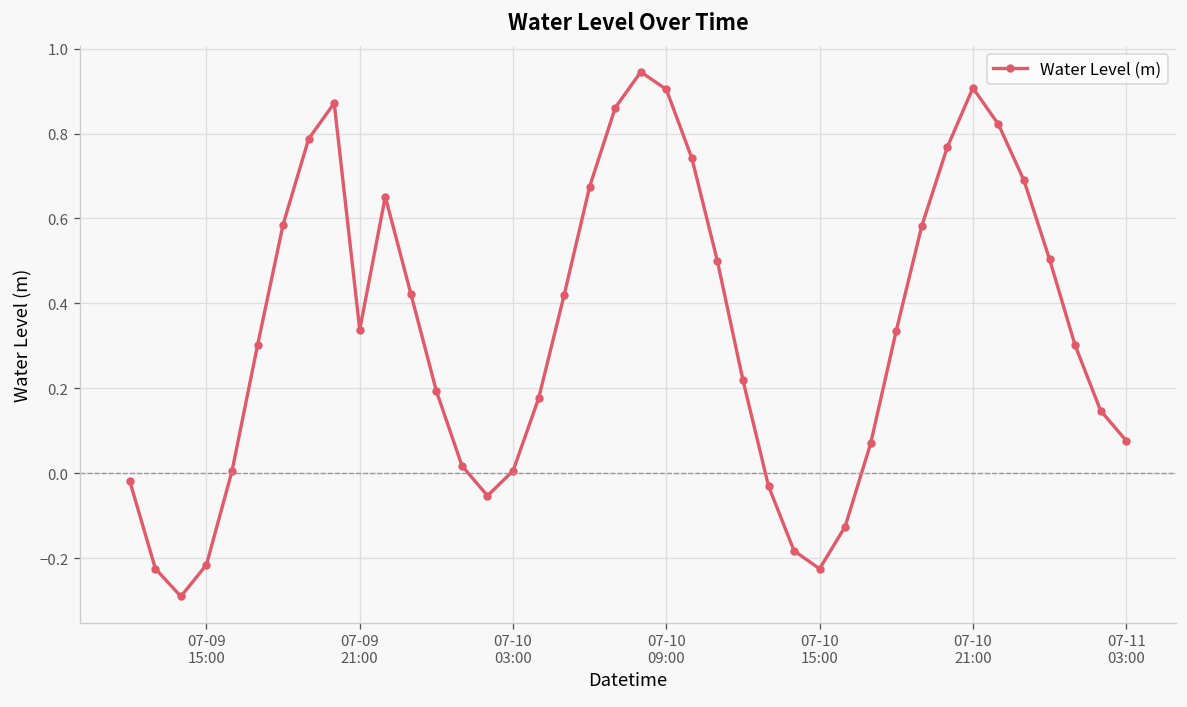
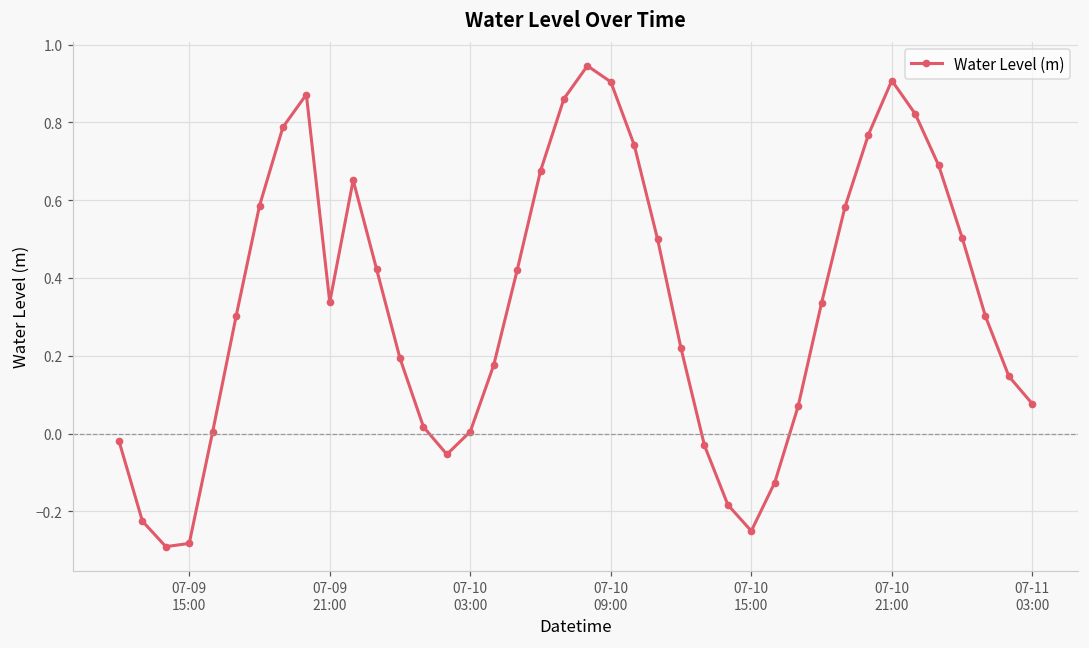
07-09 15:00: -0.22 -> -0.28
07-10 15:00: -0.23 -> -0.25
